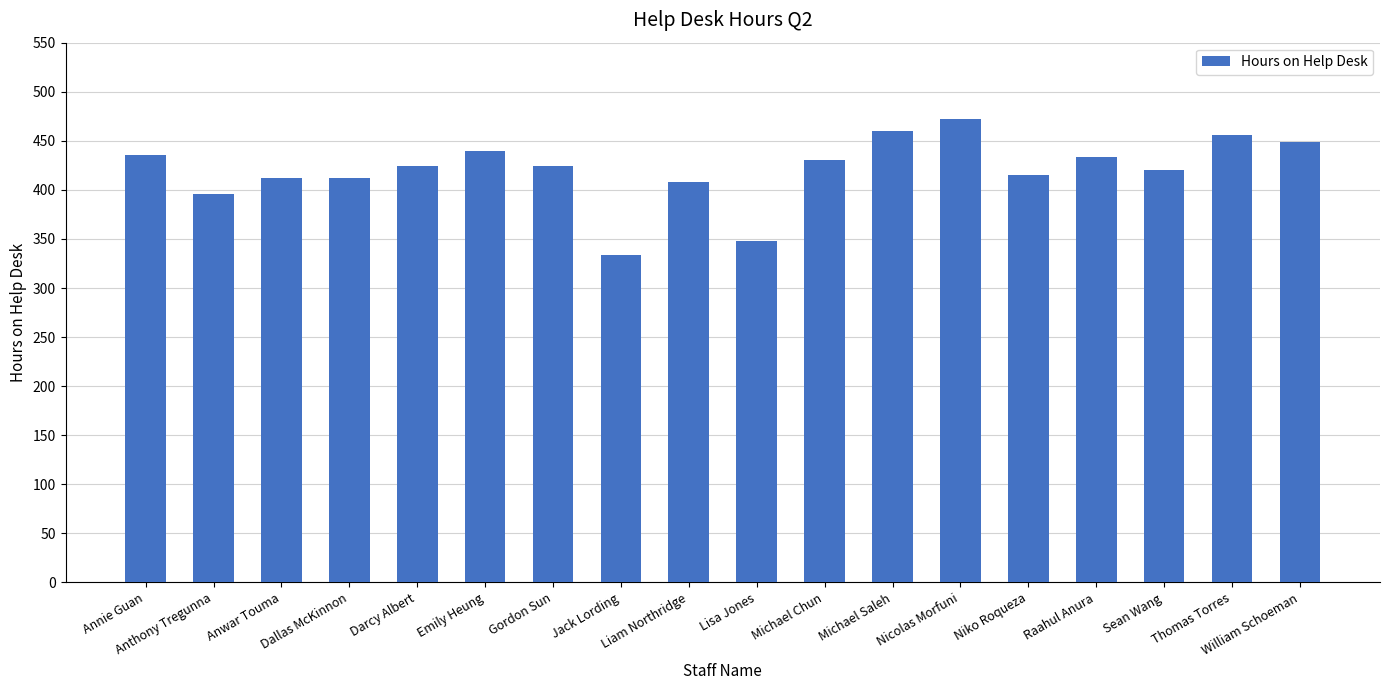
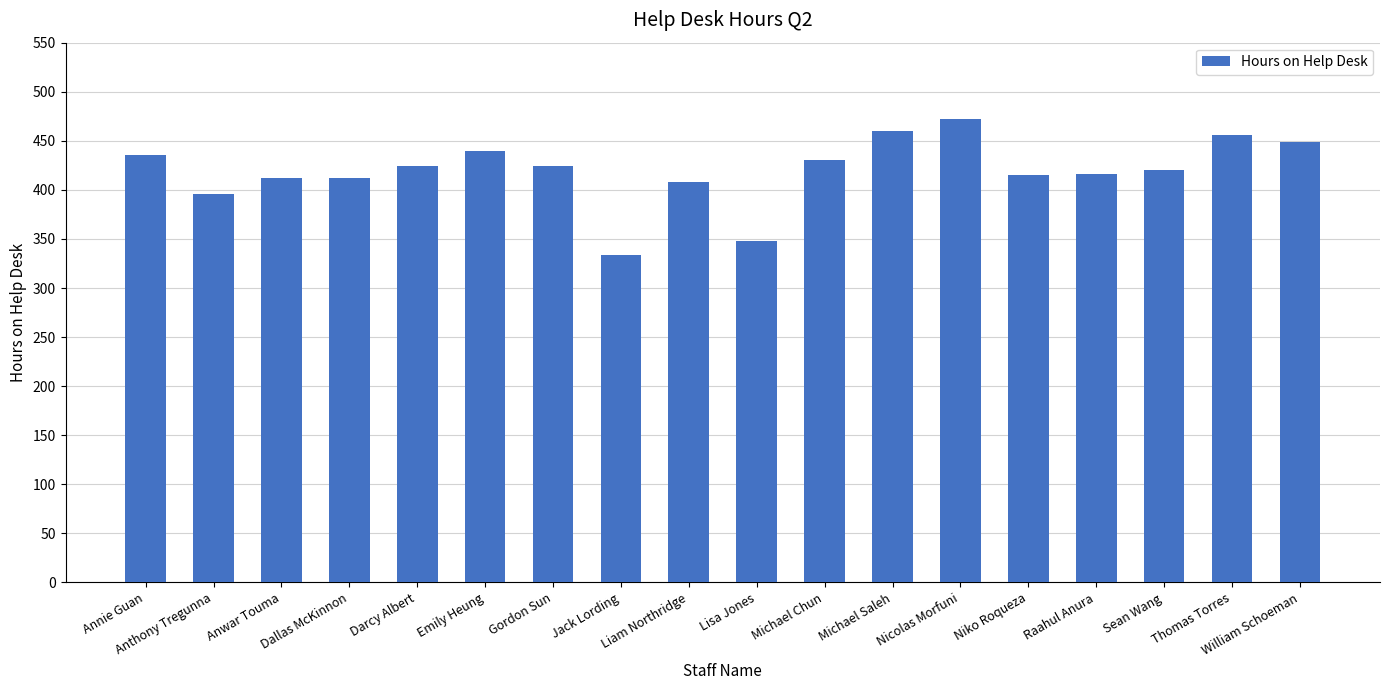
Raahul Anura: 430 -> 420
